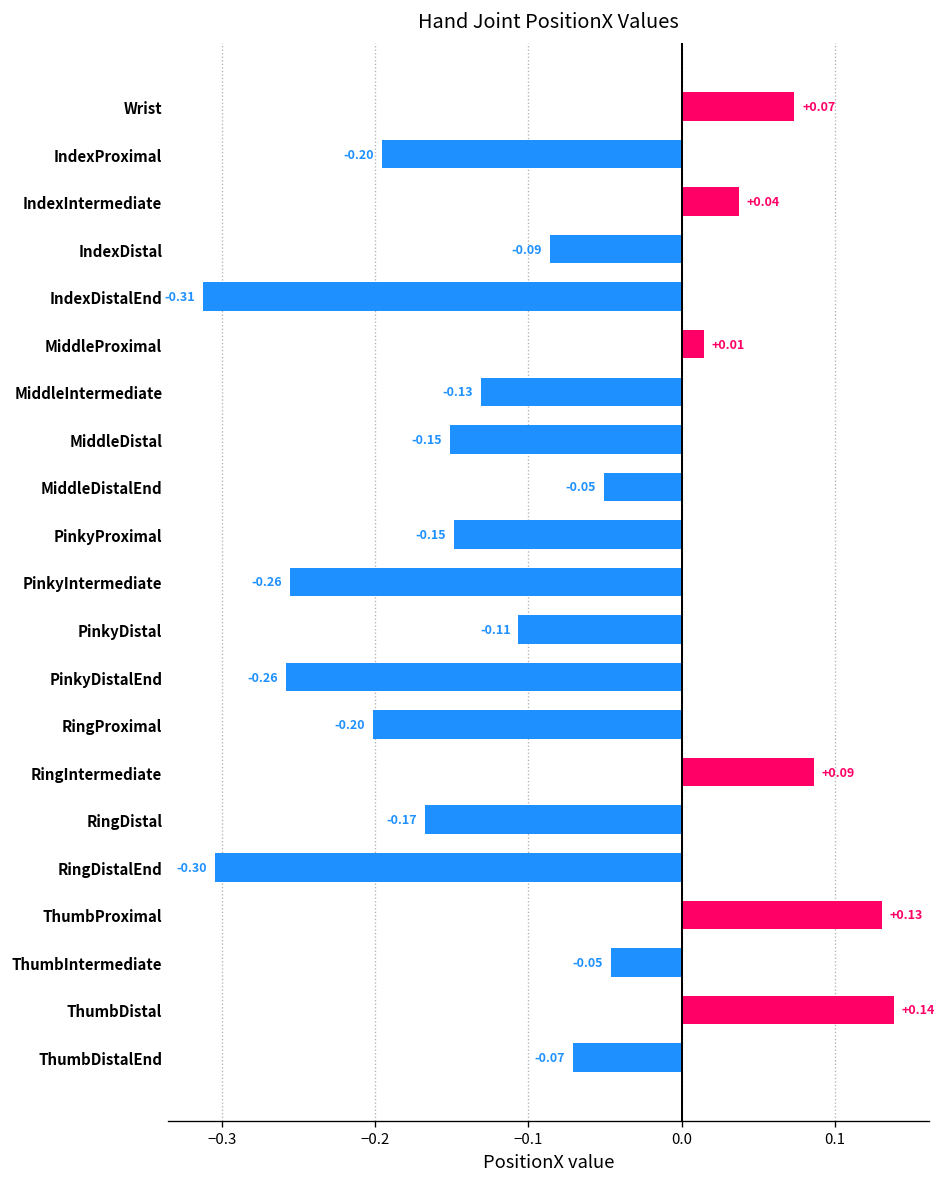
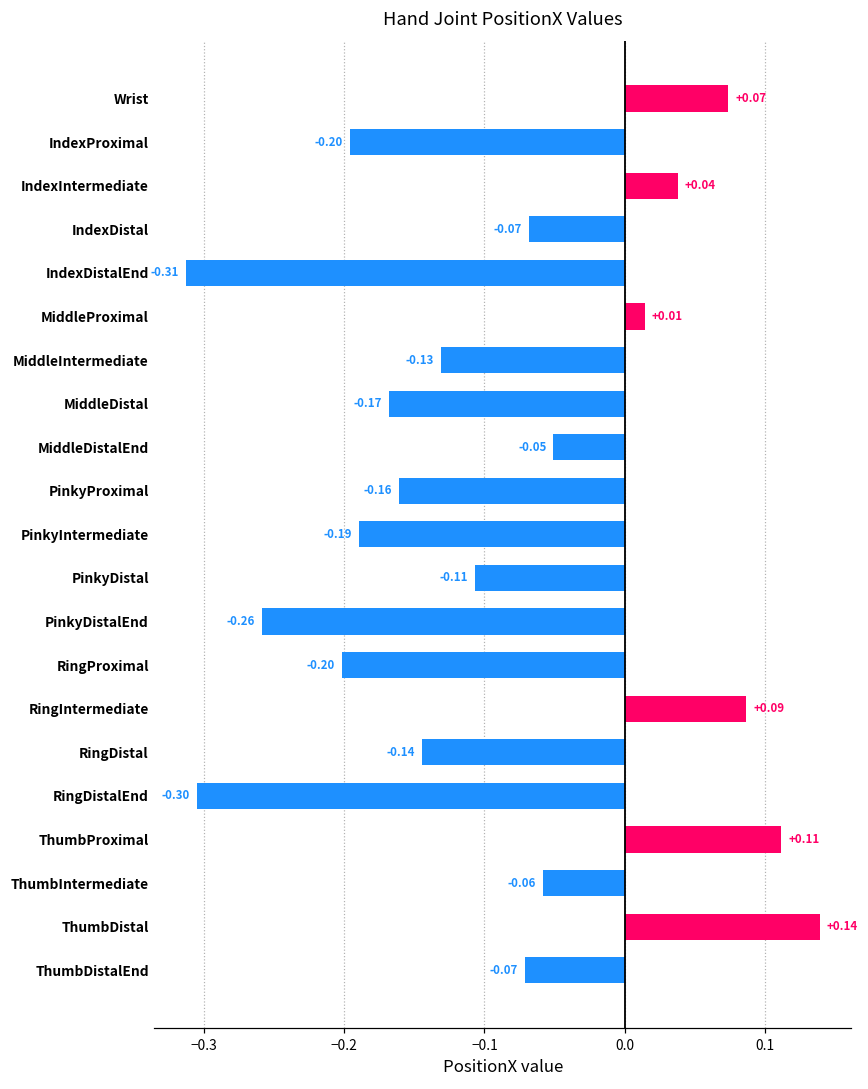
IndexDistal: -0.09 -> -0.07
MiddleDistal: -0.15 -> -0.17
PinkyProximal: -0.15 -> -0.16
PinkyIntermediate: -0.26 -> -0.19
RingDistal: -0.17 -> -0.14
ThumbProximal: +0.13 -> +0.11
ThumbIntermediate: -0.05 -> -0.06
